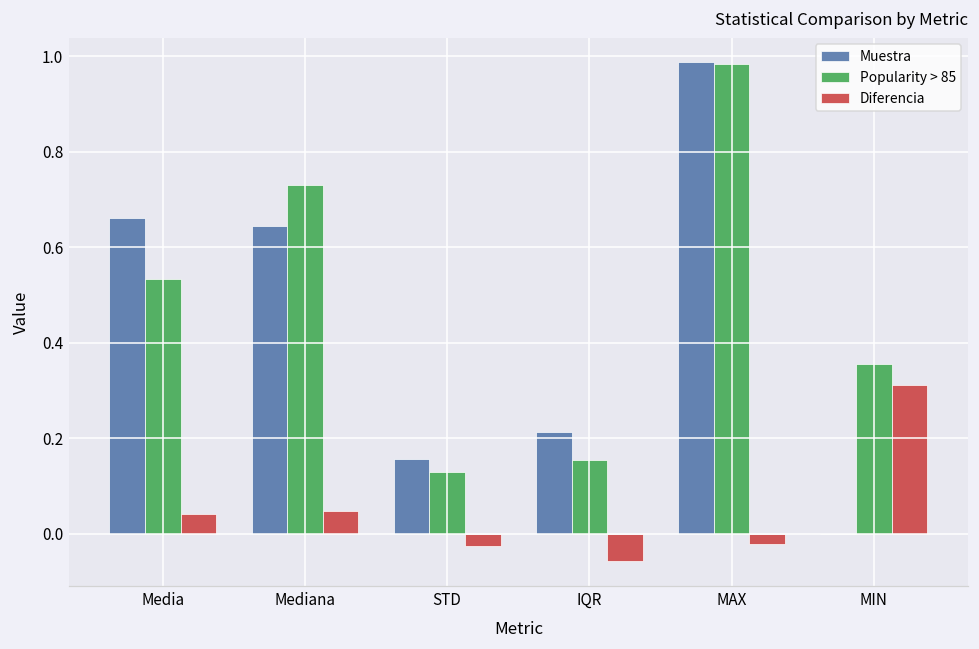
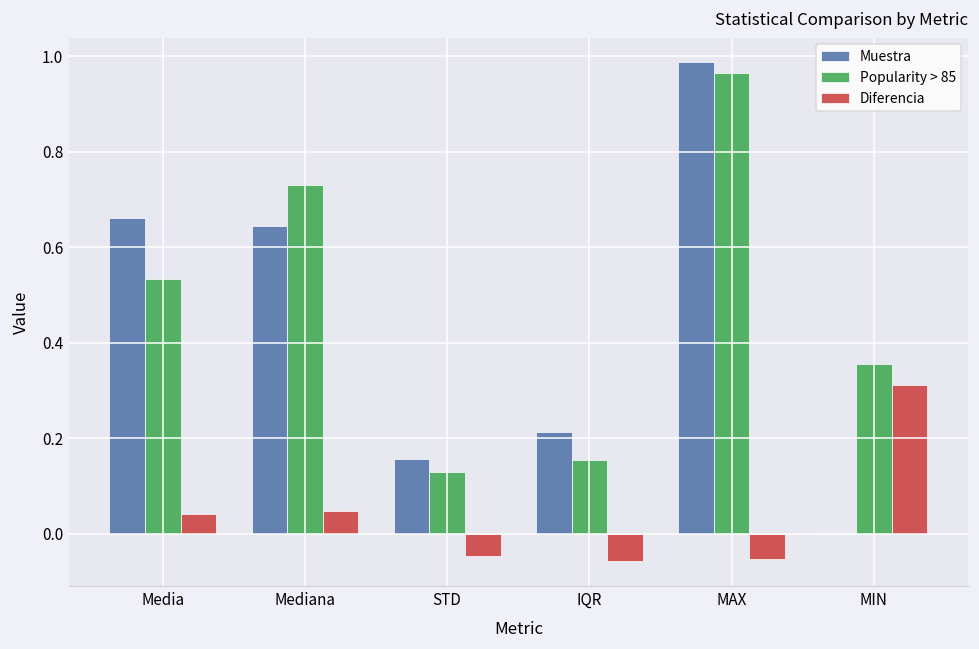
Diferencia, STD: -0.03 -> -0.05
Popularity > 85, MAX: 0.98 -> 0.97
Diferencia, MAX: -0.02 -> -0.05
